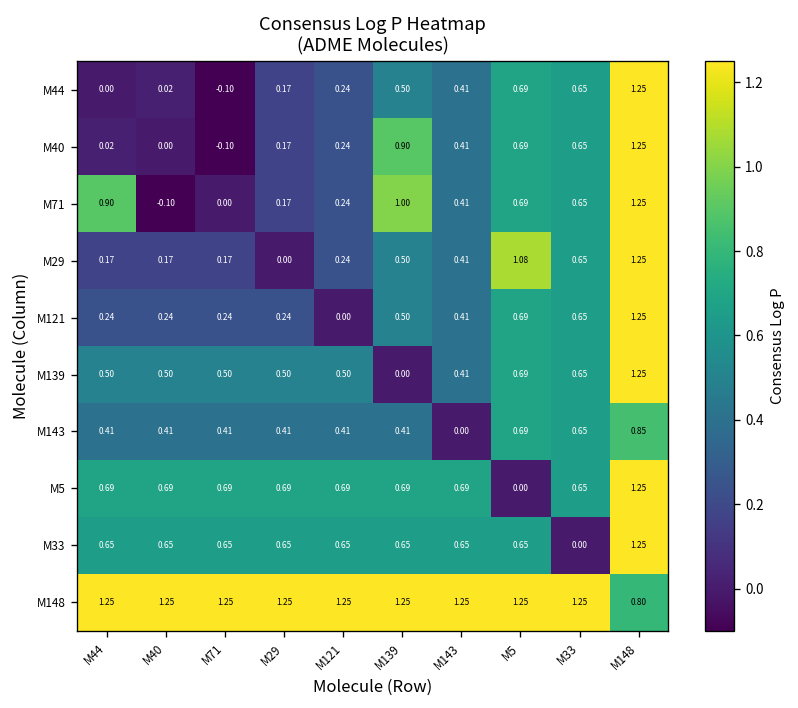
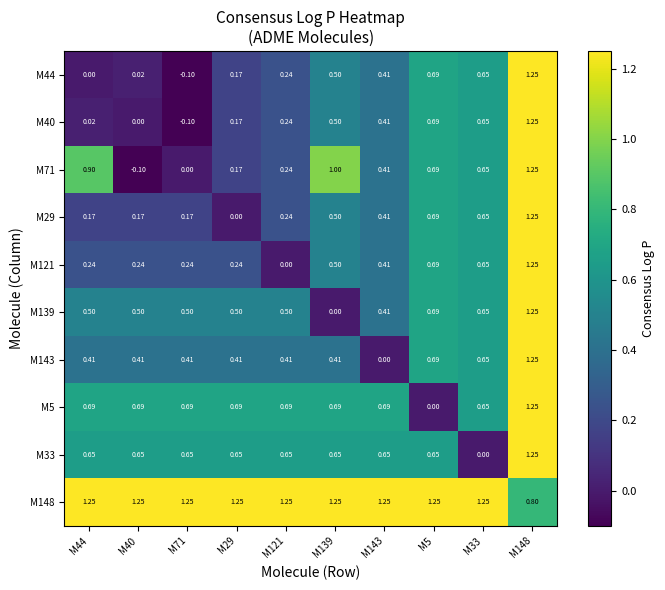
M40, M139: 0.90 -> 0.50
M29, M5: 1.08 -> 0.69
M143, M148: 0.85 -> 1.25
